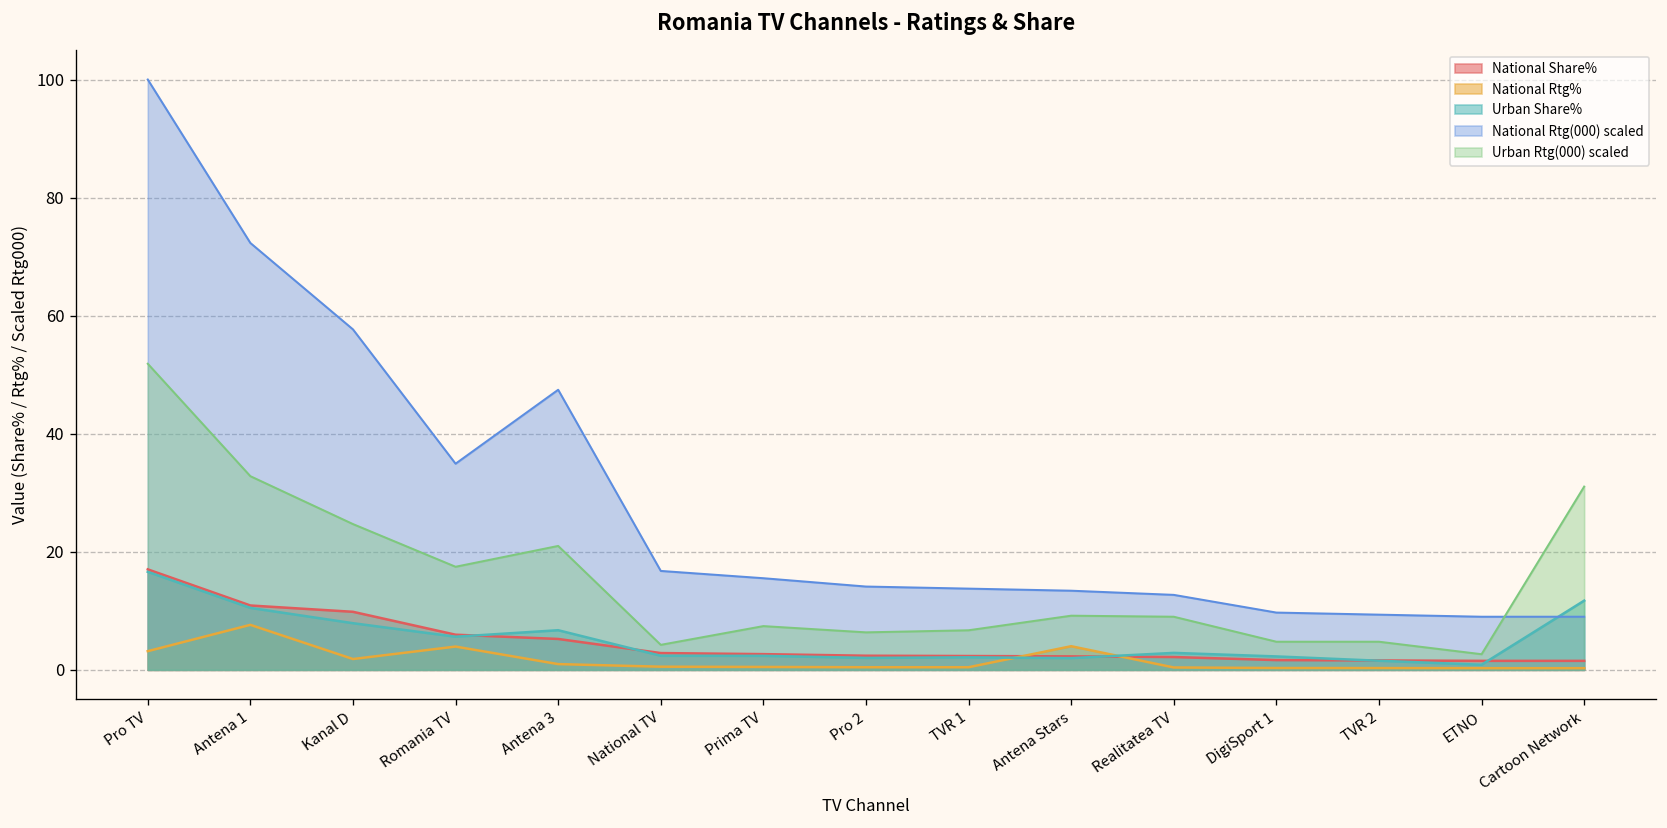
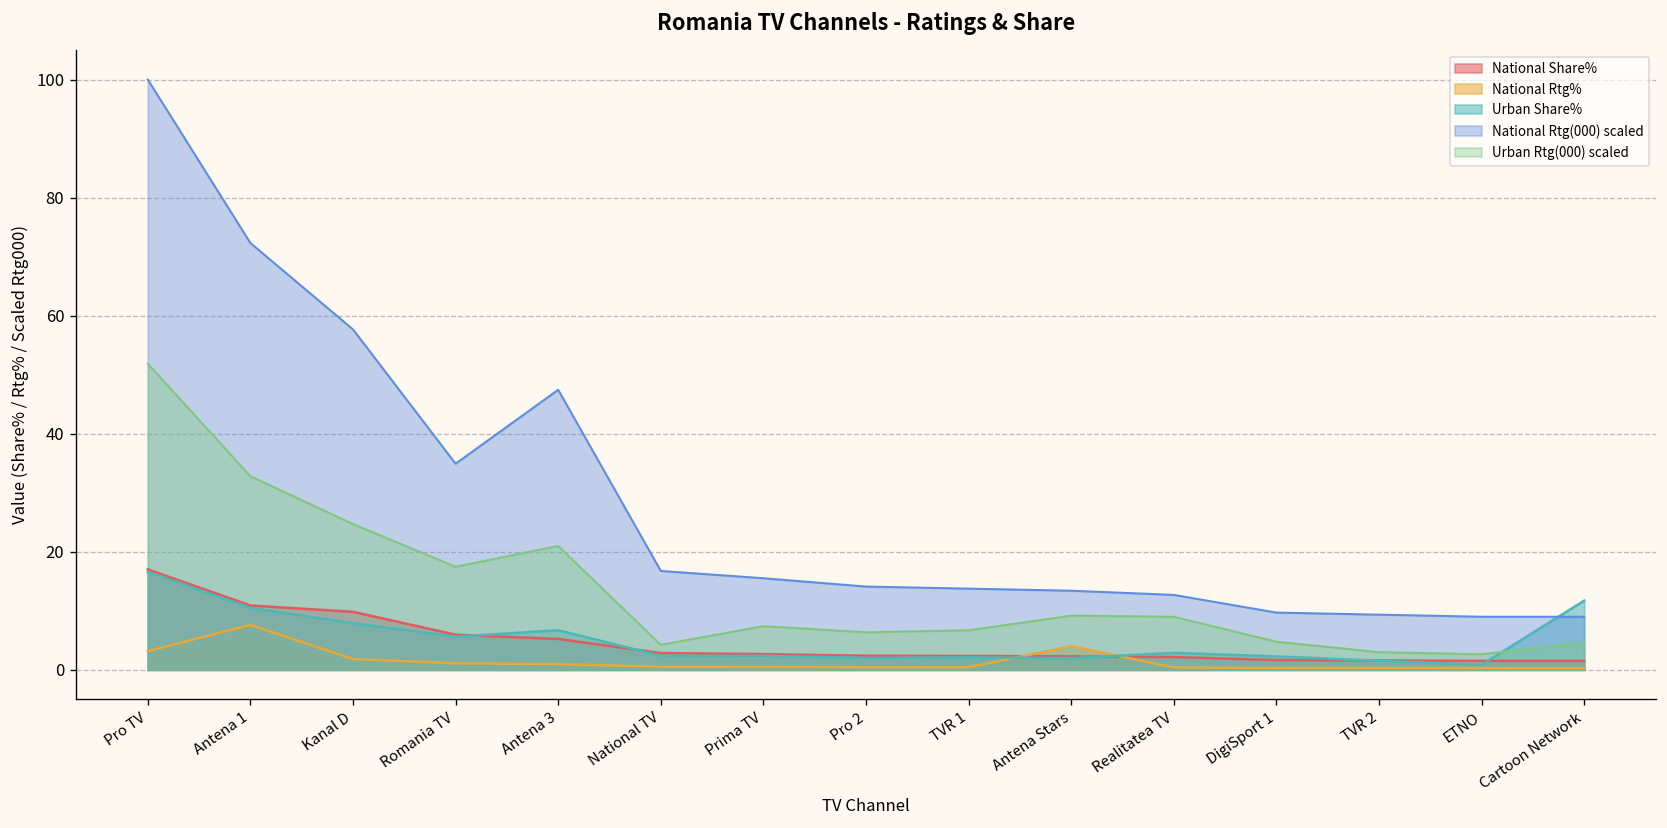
National Rtg%, Romania TV: 4 -> 1
Urban Rtg(000) scaled, TVR 2: 5 -> 3
Urban Rtg(000) scaled, Cartoon Network: 31 -> 5
